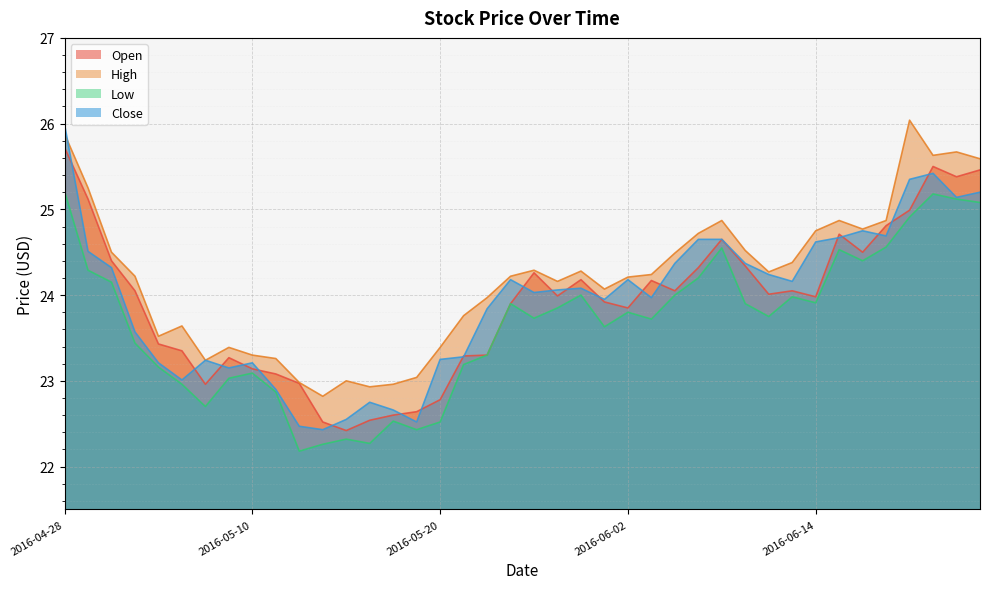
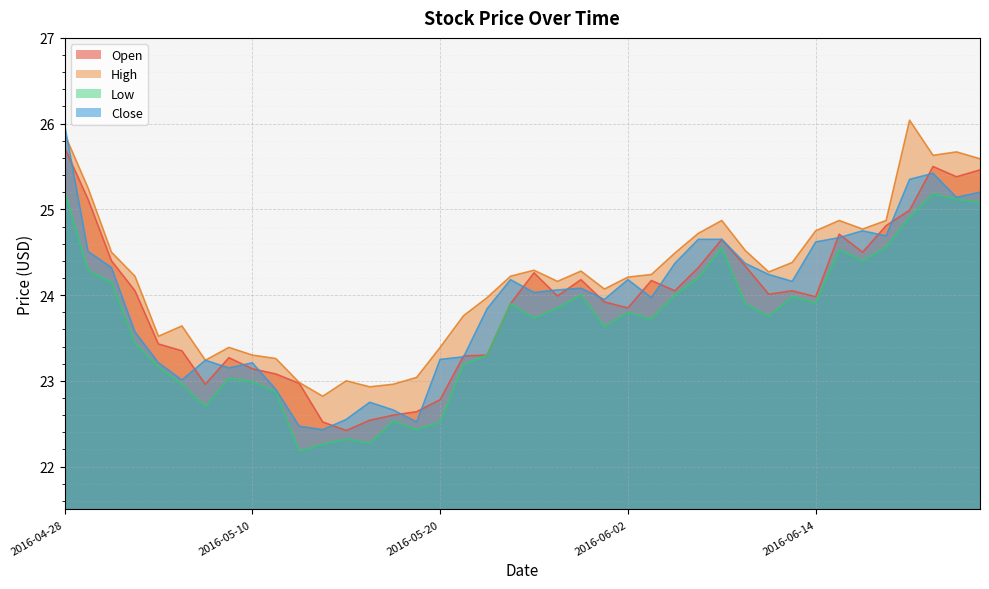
Low, 2016-05-10: 23.1 -> 23.0
